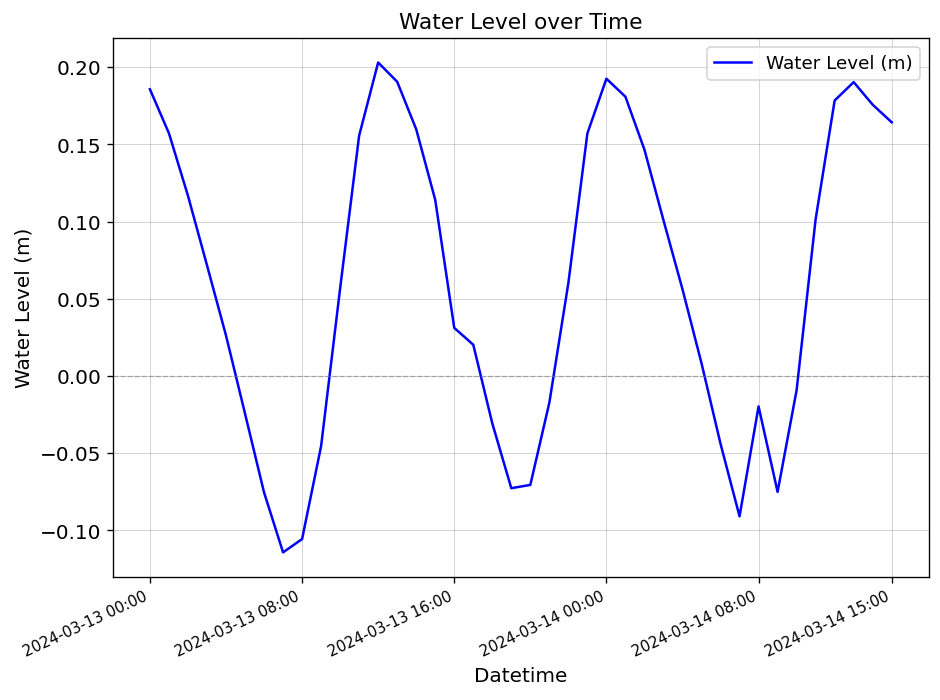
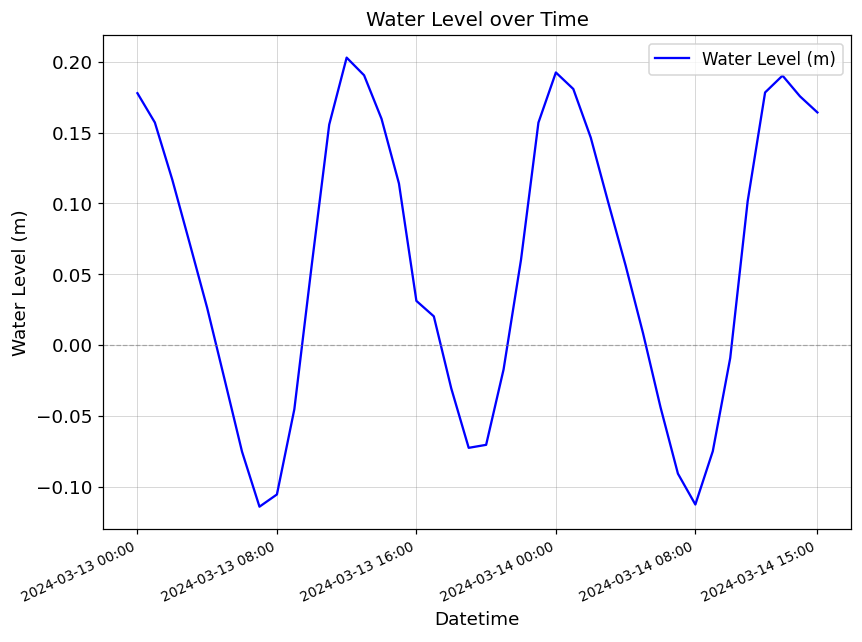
2024-03-13 00:00: 0.186 -> 0.178
2024-03-14 08:00: -0.020 -> -0.113
